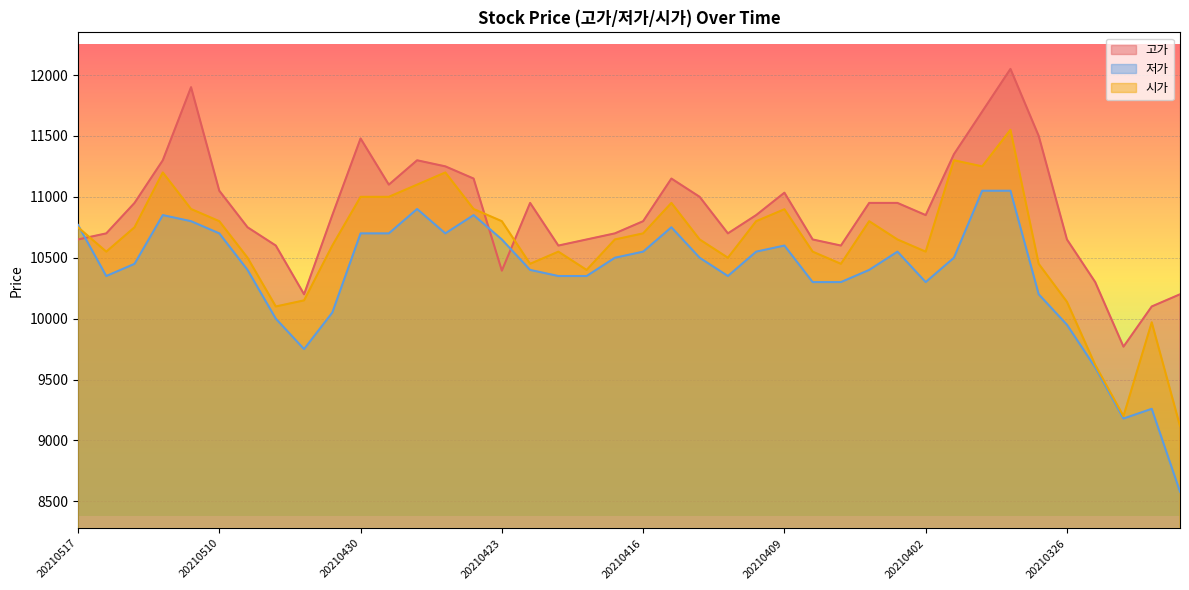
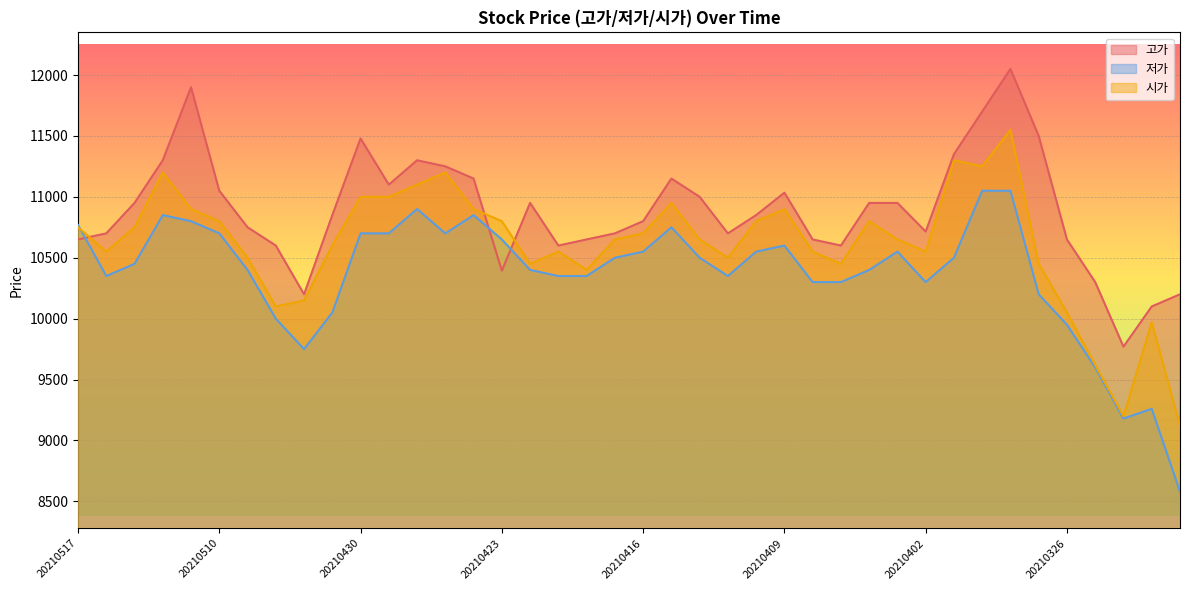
고가, 20210402: 10850 -> 10720
시가, 20210326: 10140 -> 10050
